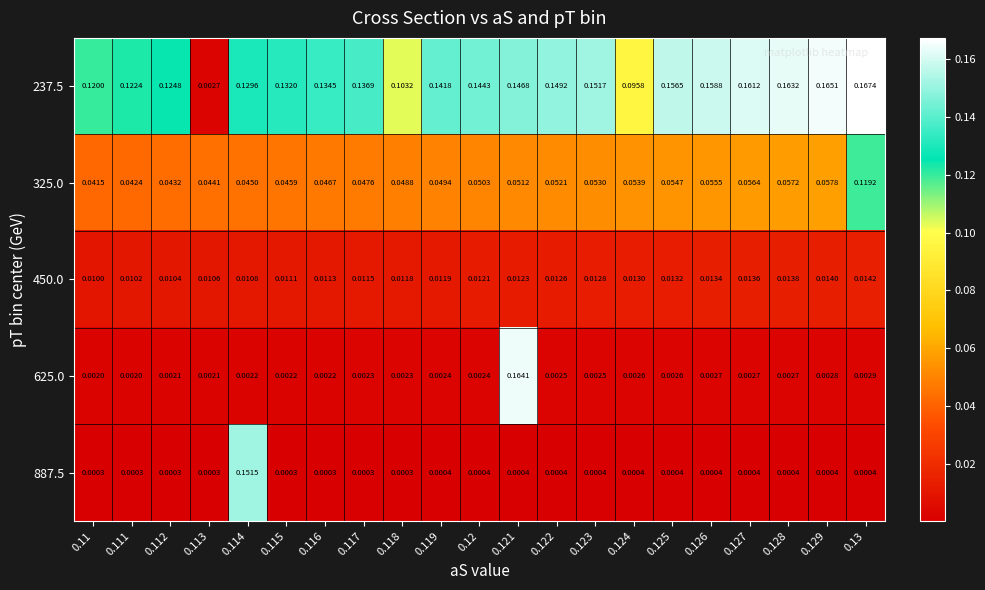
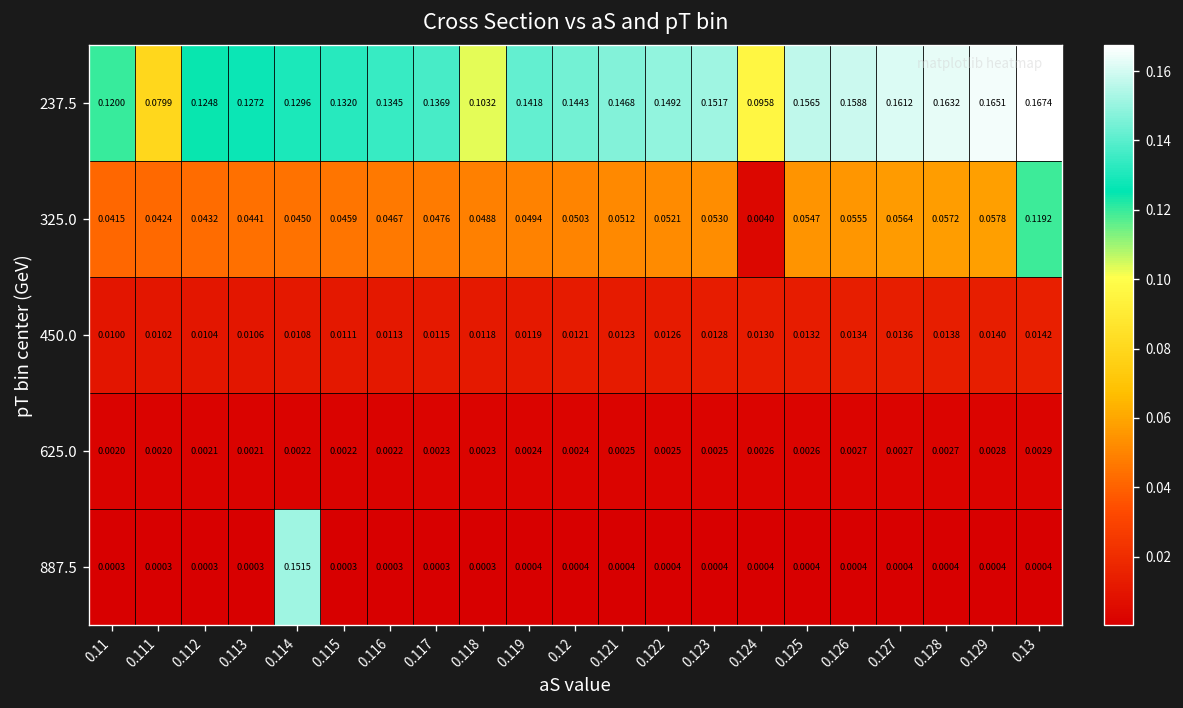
237.5, 0.111: 0.1224 -> 0.0799
237.5, 0.113: 0.0027 -> 0.1272
325.0, 0.124: 0.0539 -> 0.0040
625.0, 0.121: 0.1641 -> 0.0025
